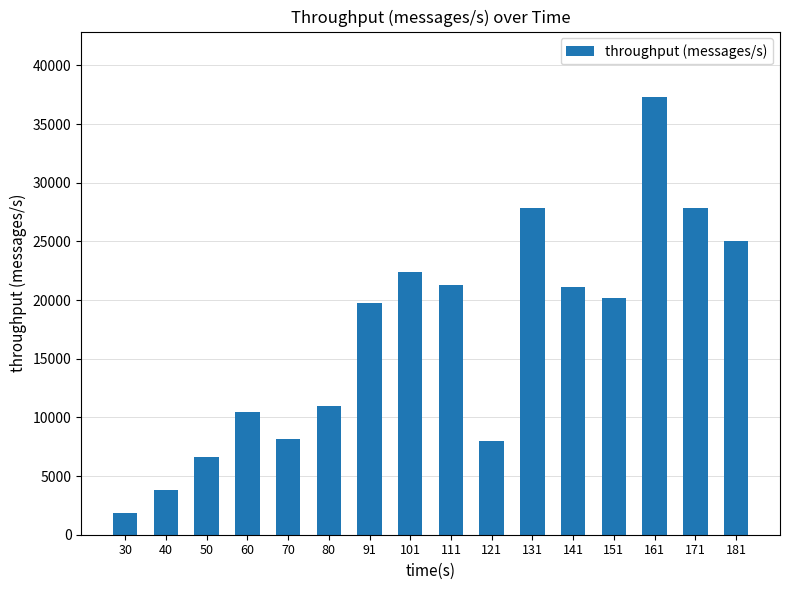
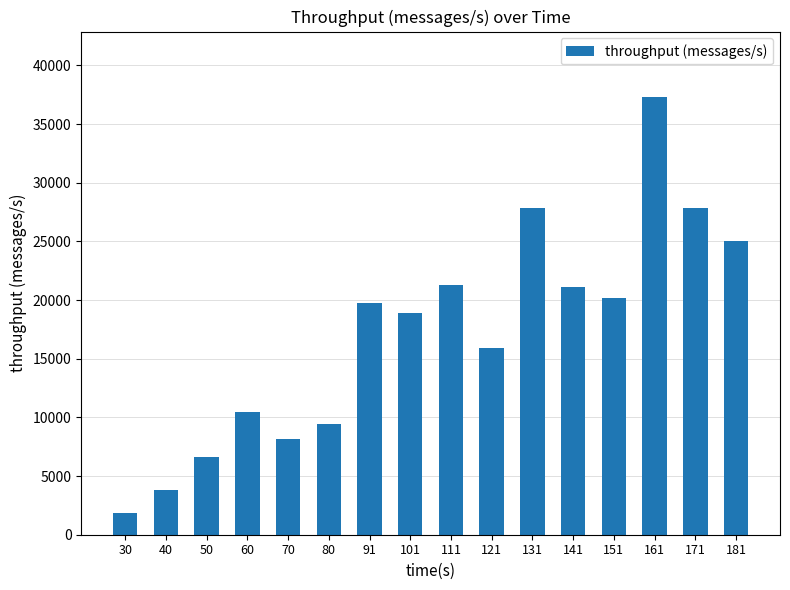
80: 11000 -> 9400
101: 22400 -> 18900
121: 8000 -> 15900
